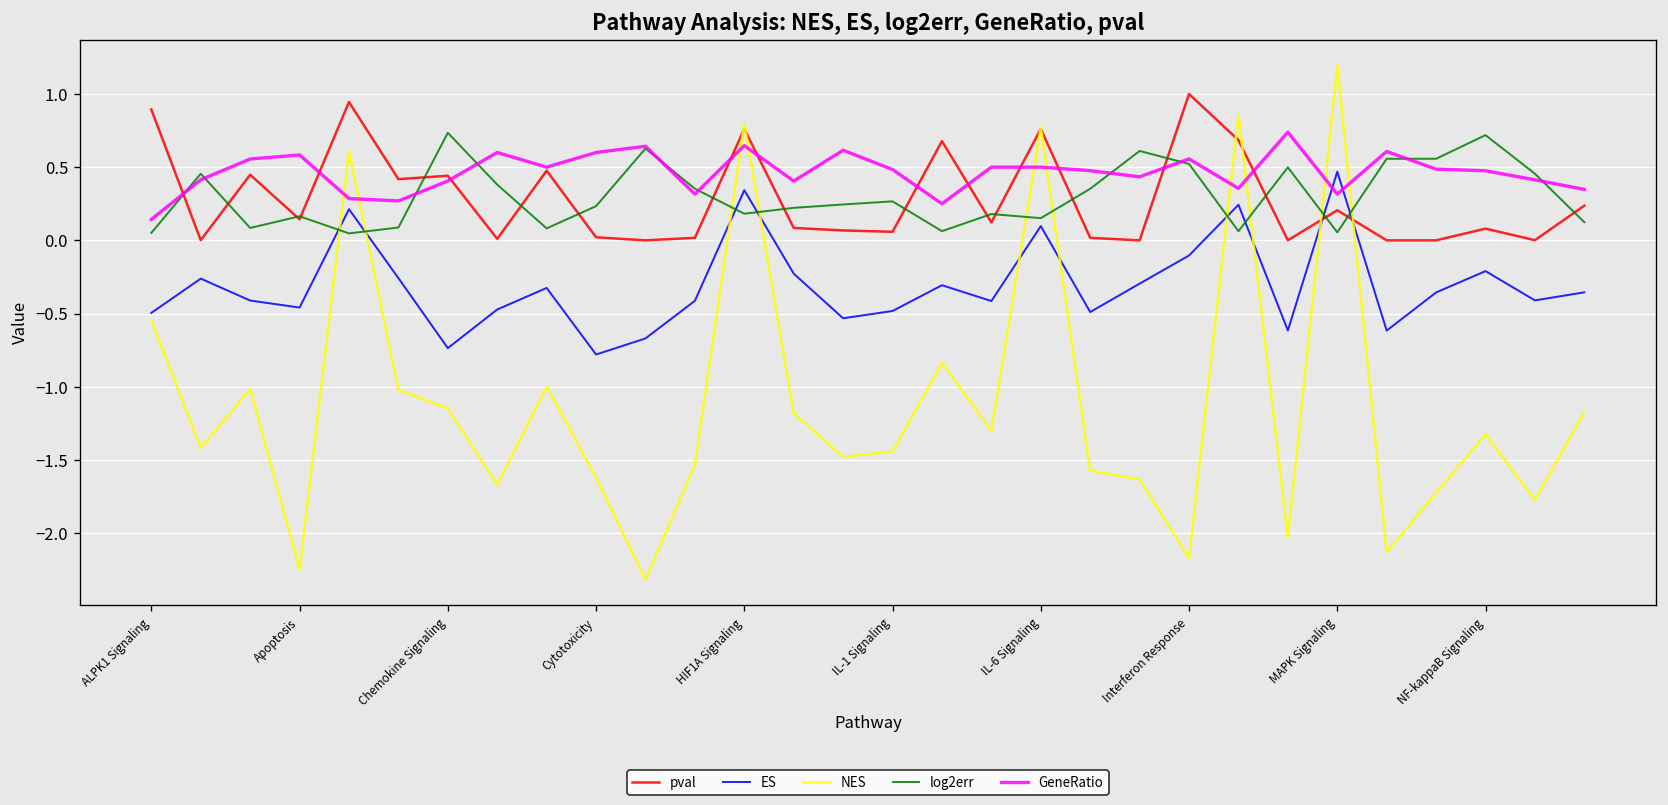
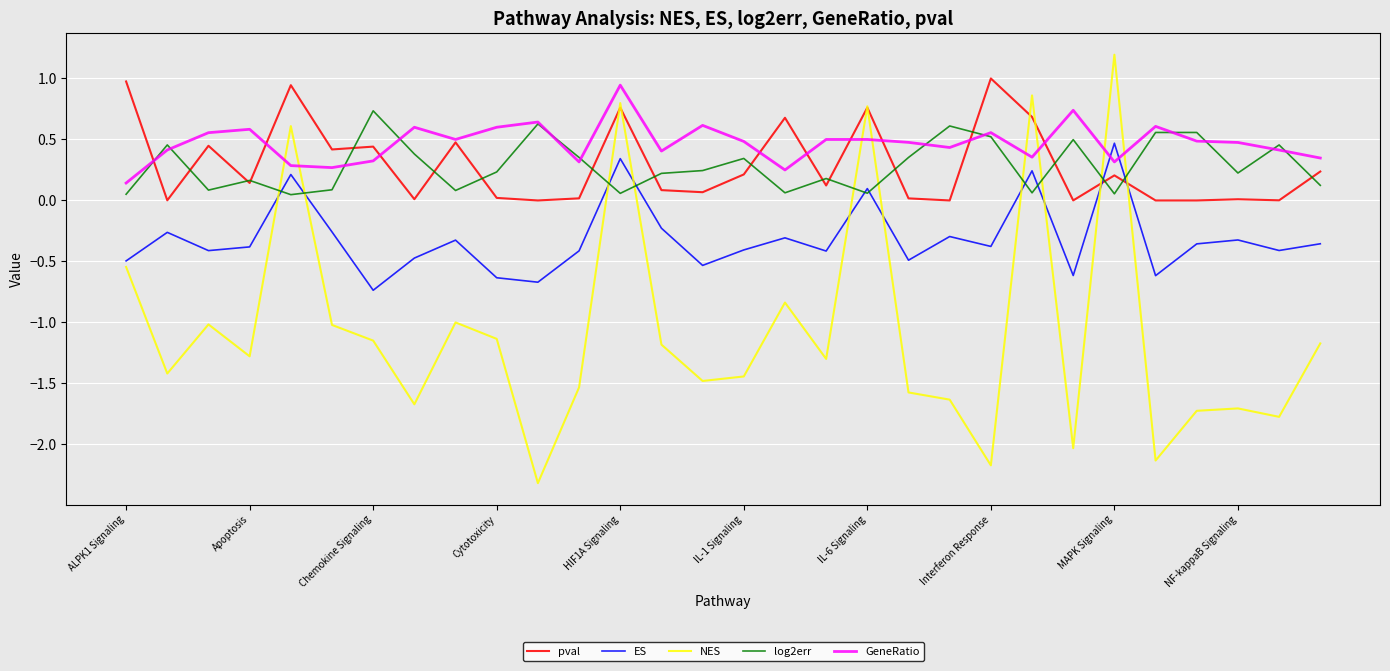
pval, ALPK1 Signaling: 0.89 -> 0.98
ES, Apoptosis: -0.46 -> -0.38
NES, Apoptosis: -2.25 -> -1.28
GeneRatio, Chemokine Signaling: 0.41 -> 0.32
ES, Cytotoxicity: -0.78 -> -0.63
NES, Cytotoxicity: -1.62 -> -1.13
log2err, HIF1A Signaling: 0.18 -> 0.06
GeneRatio, HIF1A Signaling: 0.65 -> 0.95
pval, IL-1 Signaling: 0.06 -> 0.21
ES, IL-1 Signaling: -0.48 -> -0.41
log2err, IL-1 Signaling: 0.27 -> 0.34
log2err, IL-6 Signaling: 0.15 -> 0.06
ES, Interferon Response: -0.10 -> -0.38
pval, NF-kappaB Signaling: 0.08 -> 0.01
ES, NF-kappaB Signaling: -0.21 -> -0.32
NES, NF-kappaB Signaling: -1.32 -> -1.70
log2err, NF-kappaB Signaling: 0.72 -> 0.22
